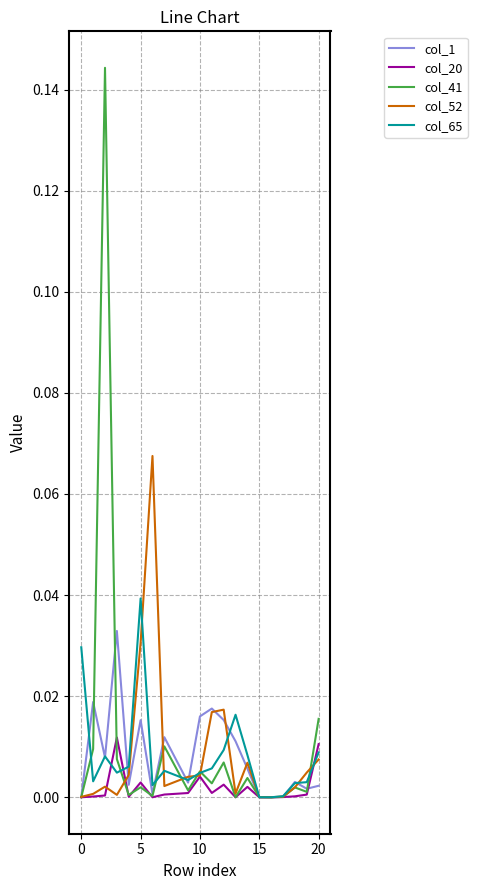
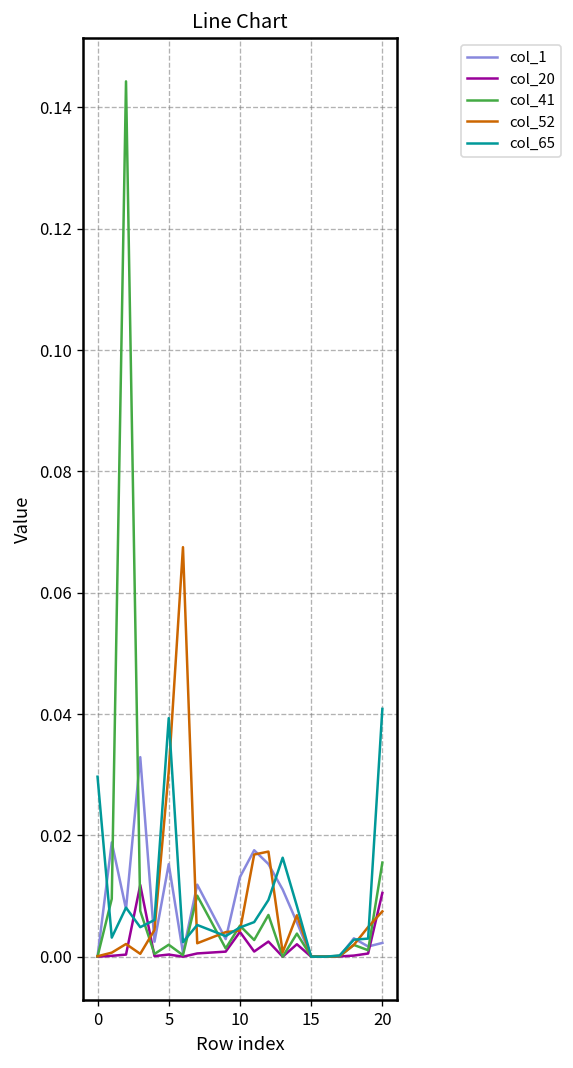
col_20, 5: 0.003 -> 0.000
col_1, 10: 0.016 -> 0.013
col_65, 20: 0.009 -> 0.041
